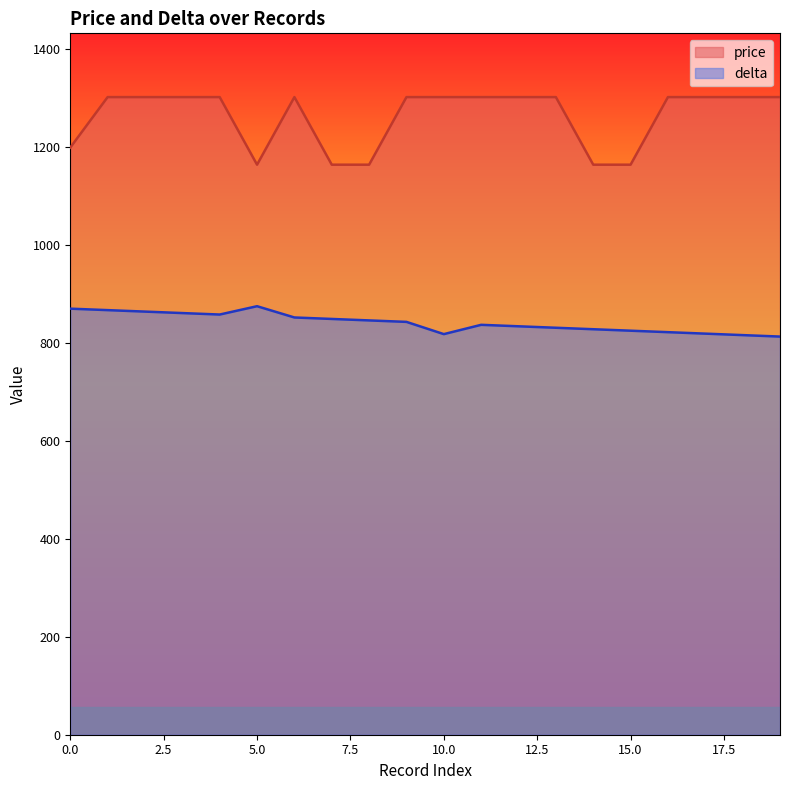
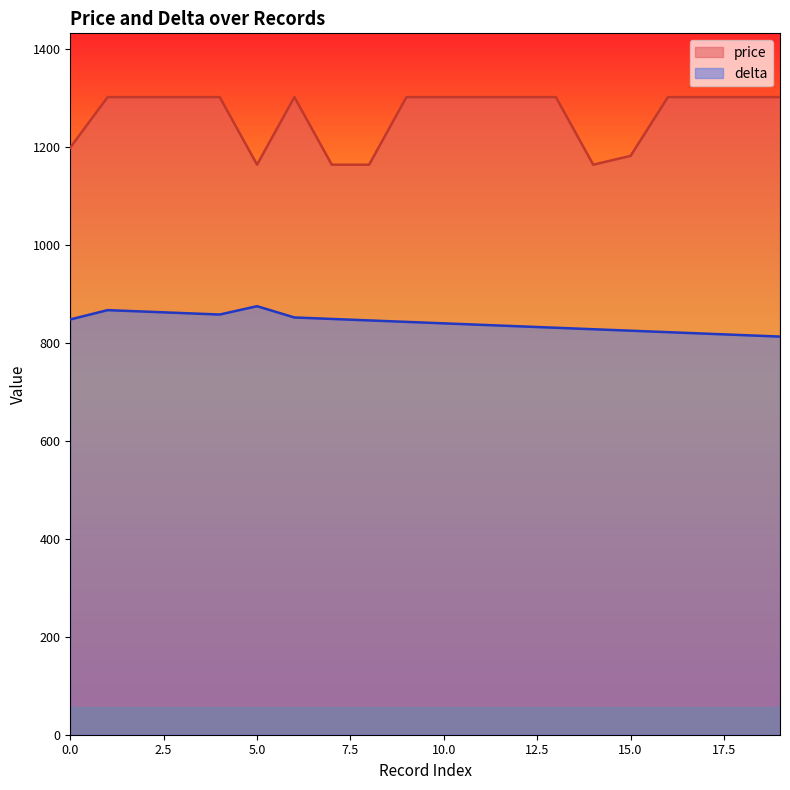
delta, 0.0: 870 -> 850
delta, 10.0: 820 -> 840
price, 15.0: 1160 -> 1180
